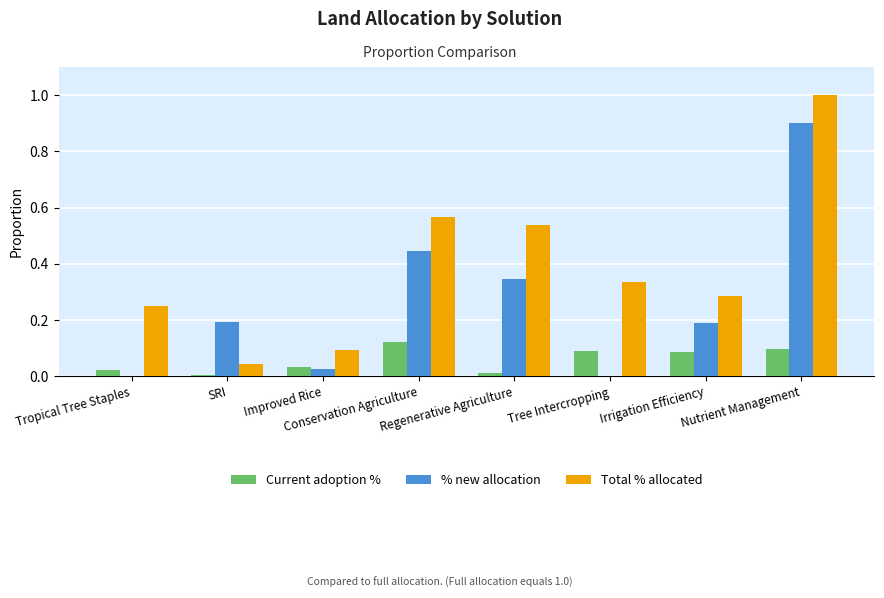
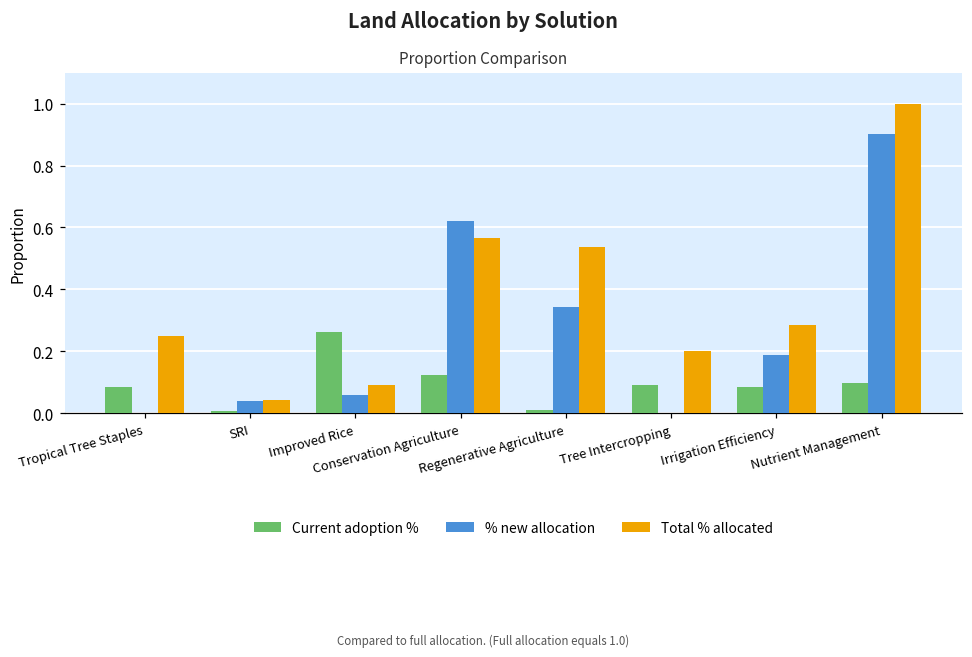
Current adoption %, Tropical Tree Staples: 0.02 -> 0.08
% new allocation, SRI: 0.19 -> 0.04
Current adoption %, Improved Rice: 0.03 -> 0.26
% new allocation, Improved Rice: 0.02 -> 0.06
% new allocation, Conservation Agriculture: 0.44 -> 0.62
Total % allocated, Tree Intercropping: 0.34 -> 0.20
